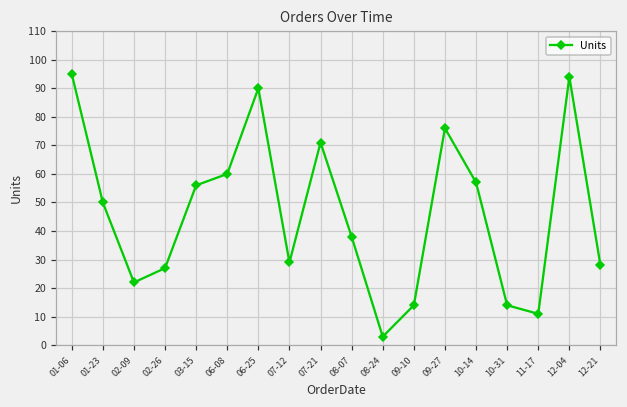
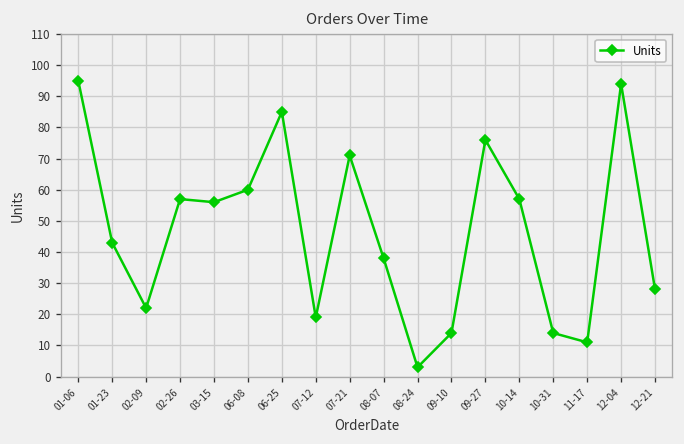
01-23: 50 -> 43
02-26: 27 -> 57
06-25: 90 -> 85
07-12: 29 -> 19
